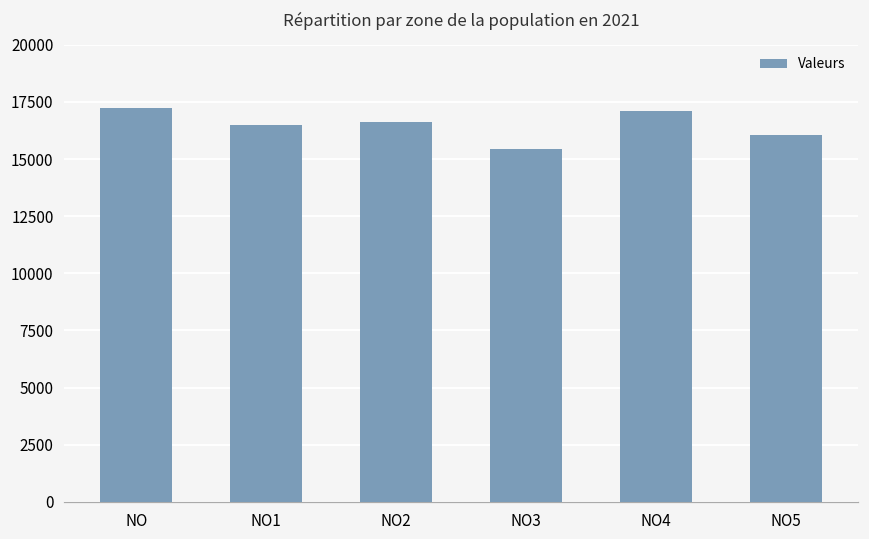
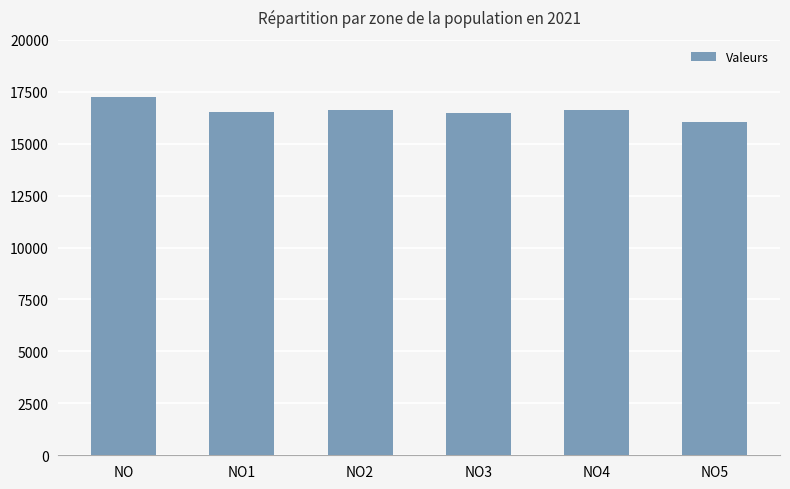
NO3: 15500 -> 16500
NO4: 17100 -> 16600
